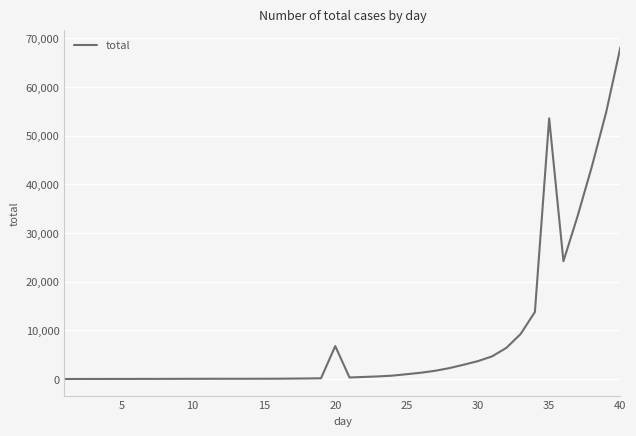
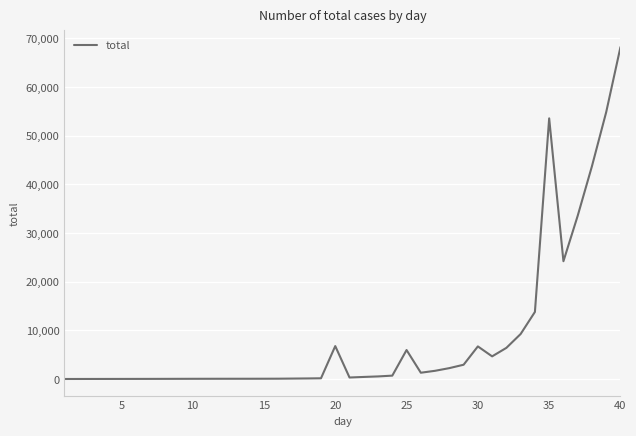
25: 1,000 -> 6,000
30: 4,000 -> 7,000
